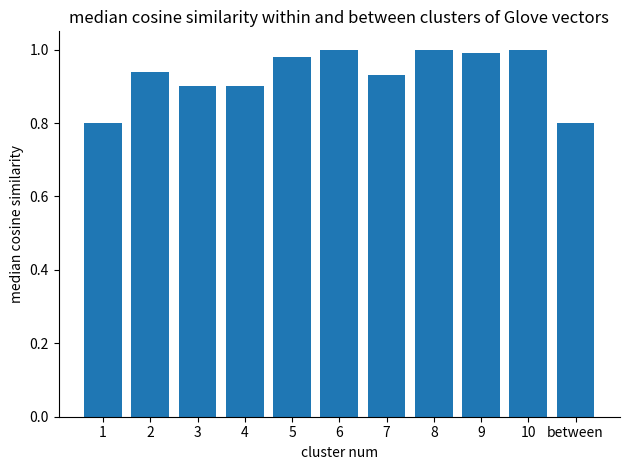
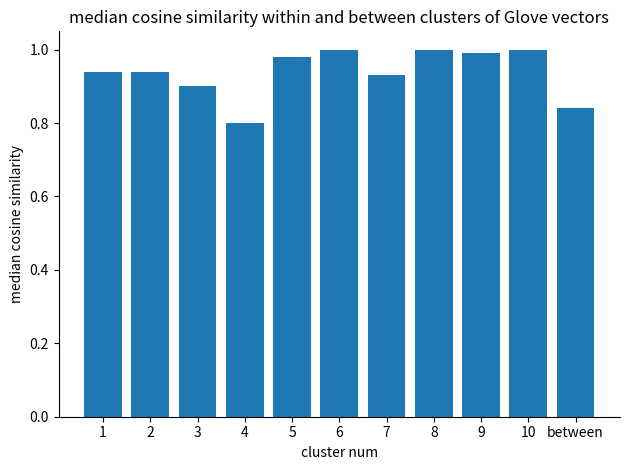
1: 0.80 -> 0.94
4: 0.9 -> 0.8
between: 0.80 -> 0.84
